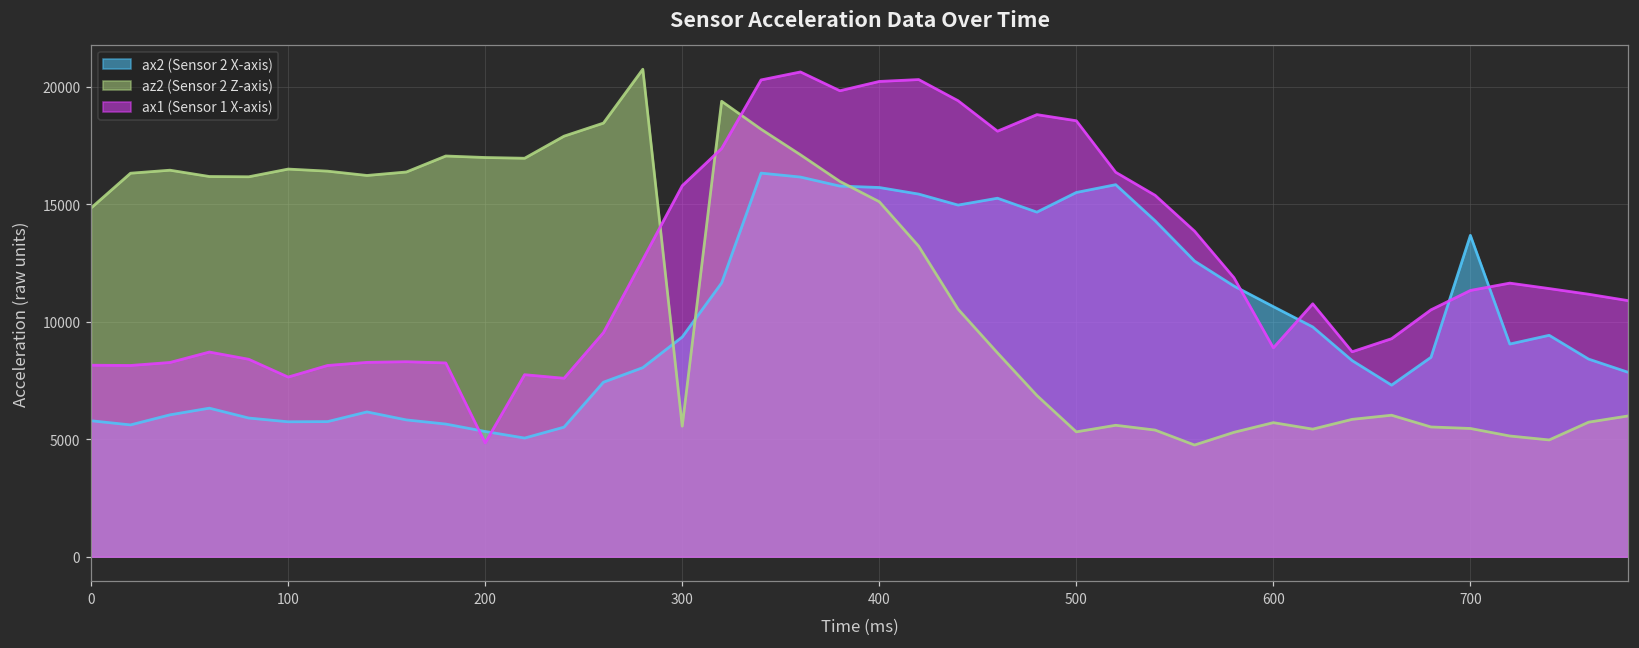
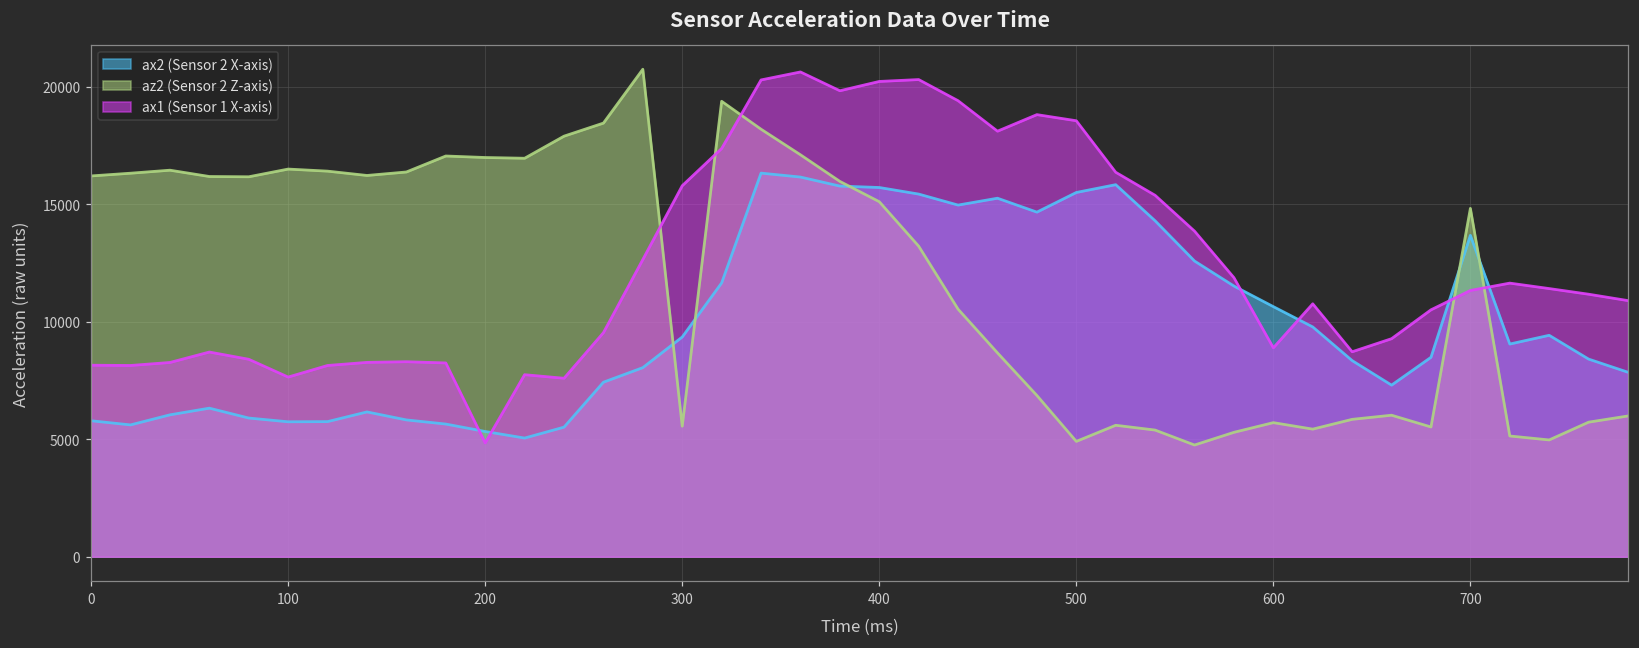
az2 (Sensor 2 Z-axis), 0: 14800 -> 16200
az2 (Sensor 2 Z-axis), 500: 5300 -> 4900
az2 (Sensor 2 Z-axis), 700: 5500 -> 14800
